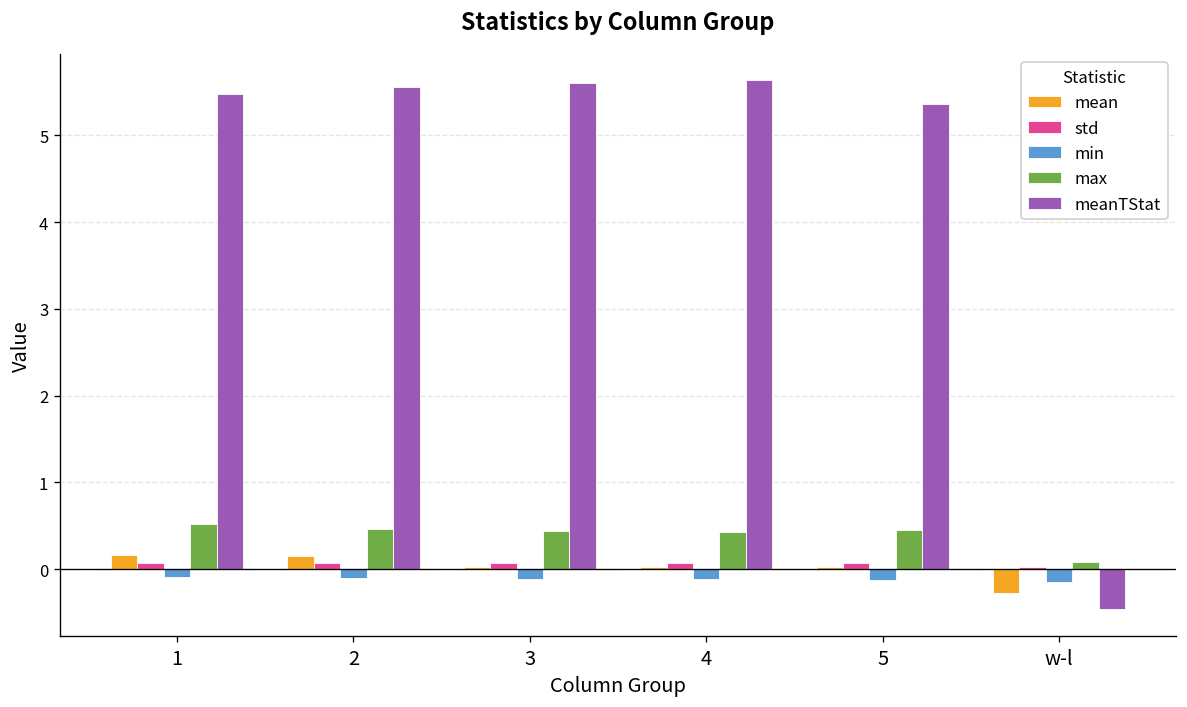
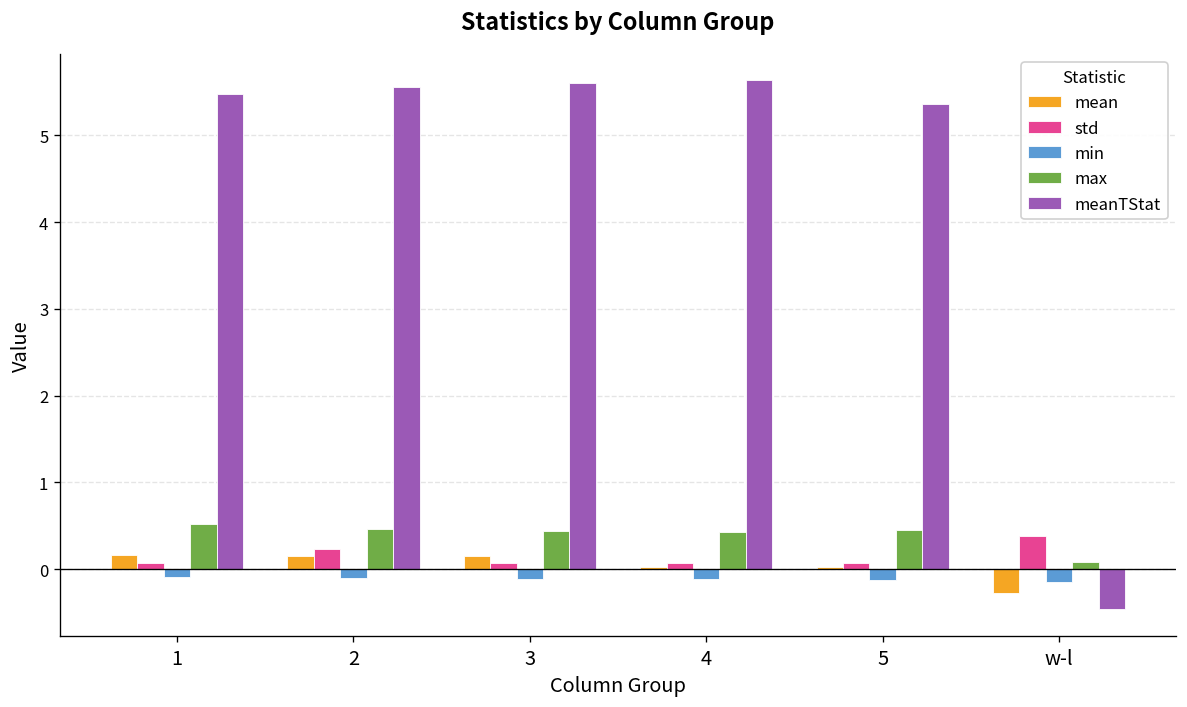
std, 2: 0.1 -> 0.2
mean, 3: 0.0 -> 0.1
std, w-l: 0.0 -> 0.4
